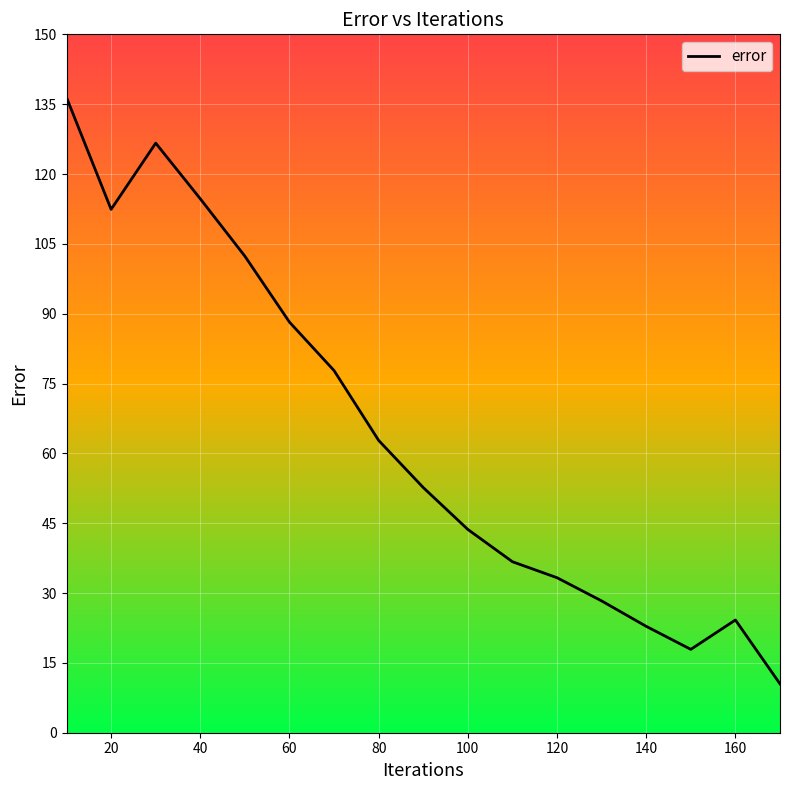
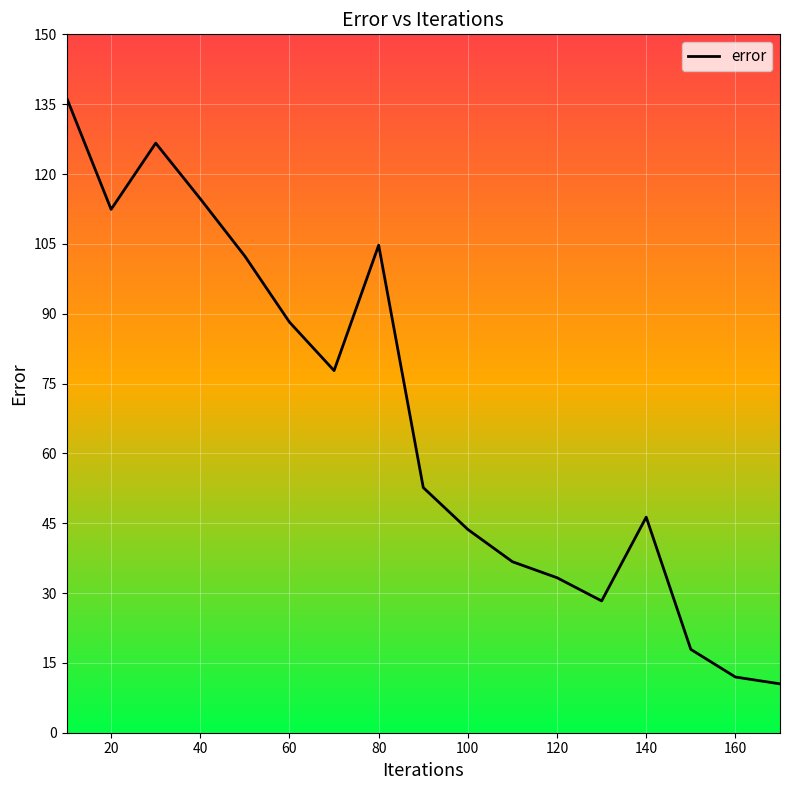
80: 63 -> 105
140: 23 -> 46
160: 24 -> 12
